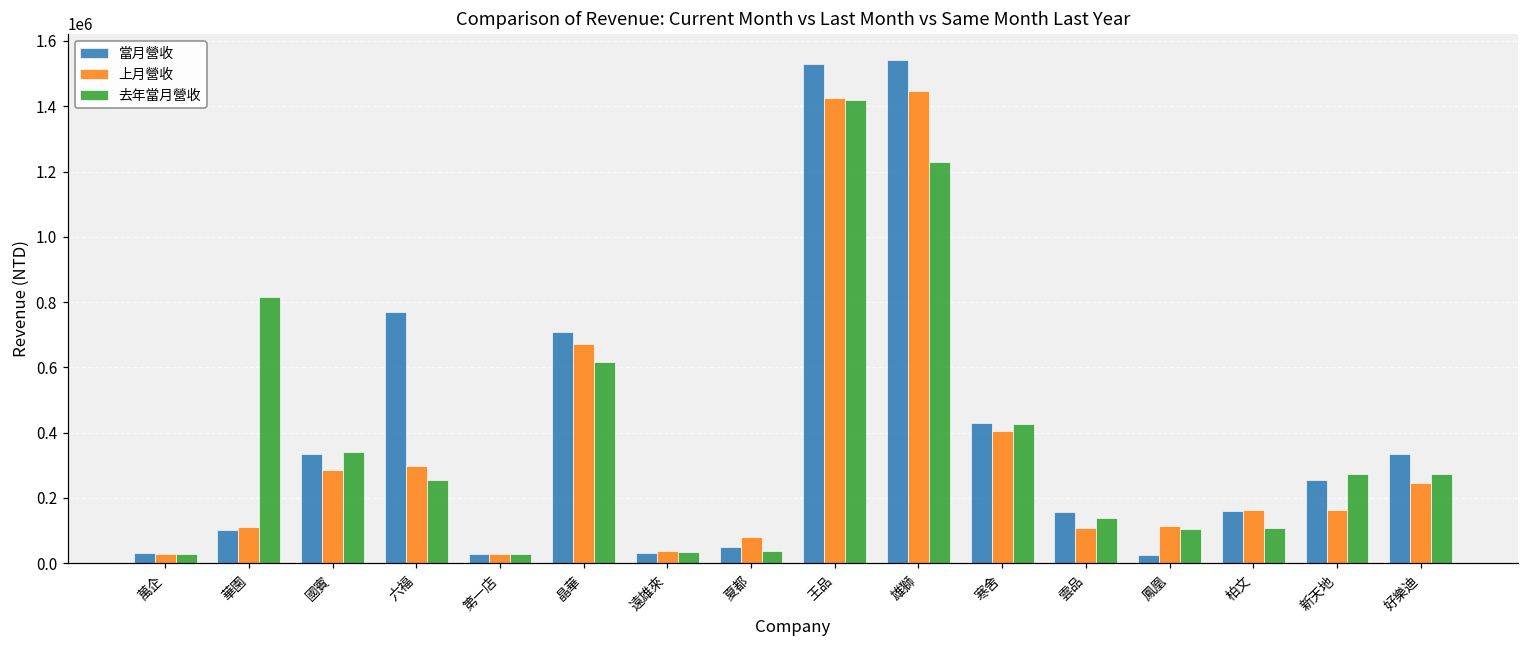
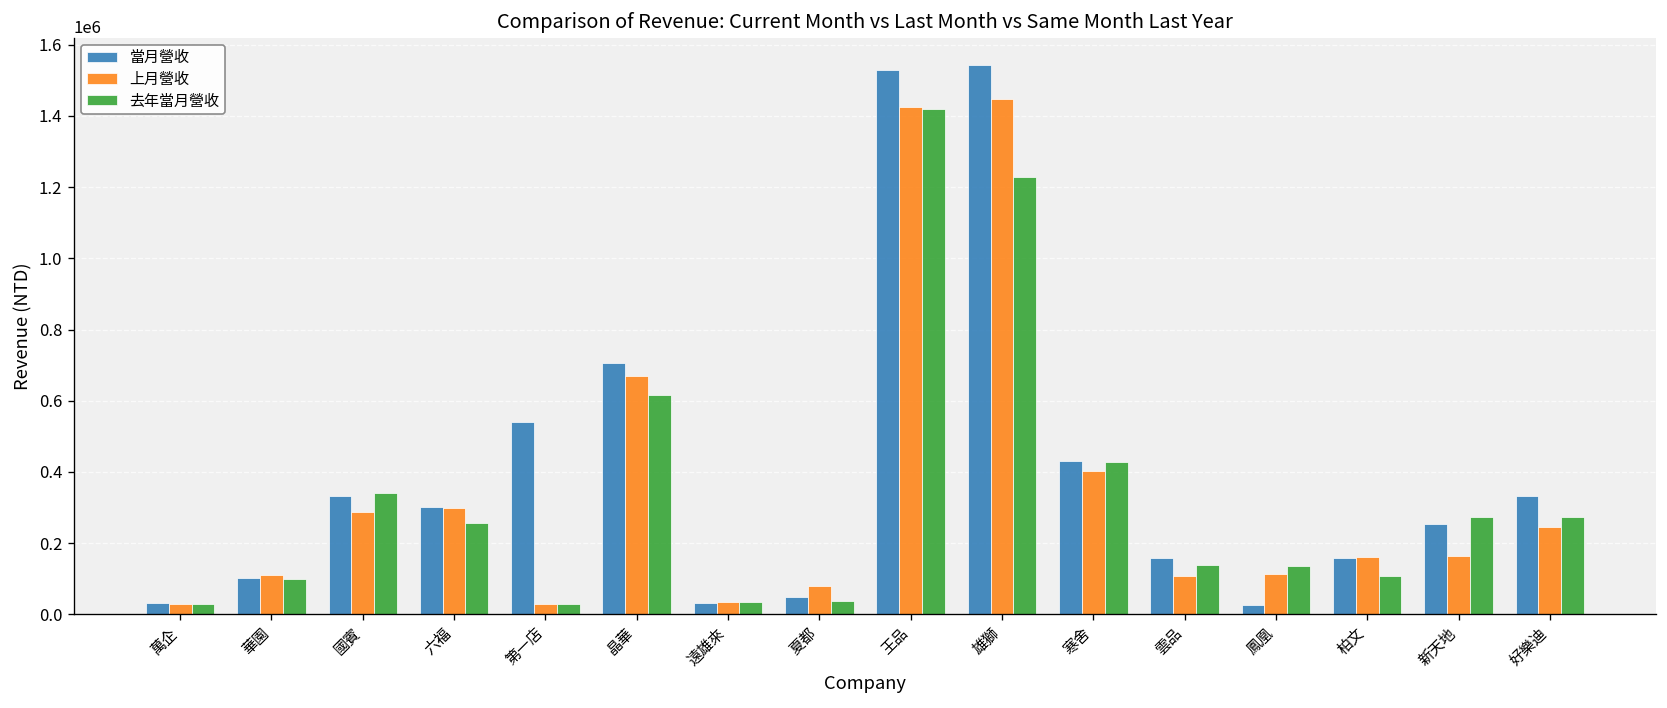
去年當月營收, 華園: 820000 -> 100000
當月營收, 六福: 770000 -> 300000
當月營收, 第一店: 30000 -> 540000
去年當月營收, 鳳凰: 110000 -> 140000
